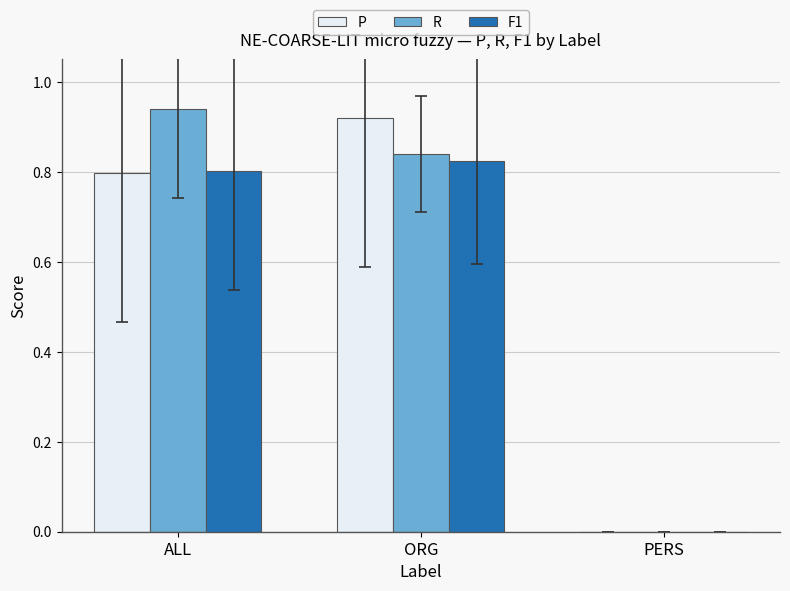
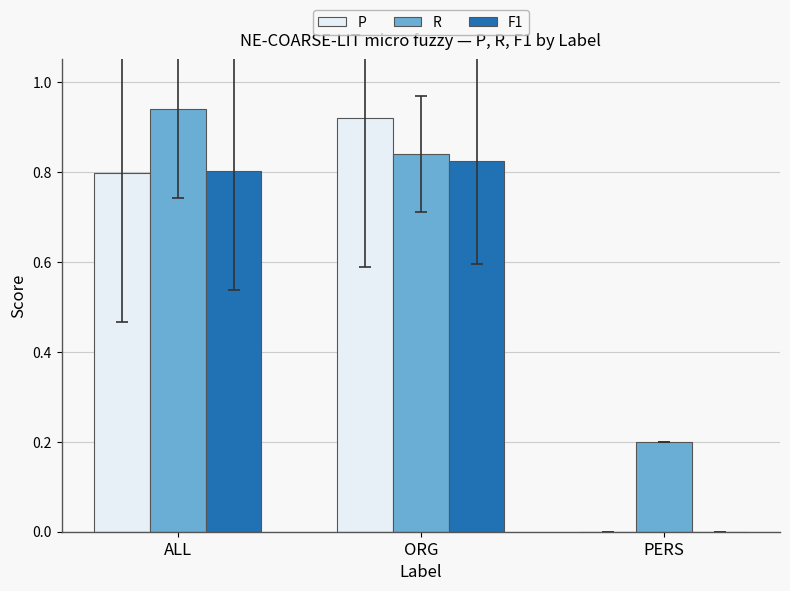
R, PERS: 0.0 -> 0.2
